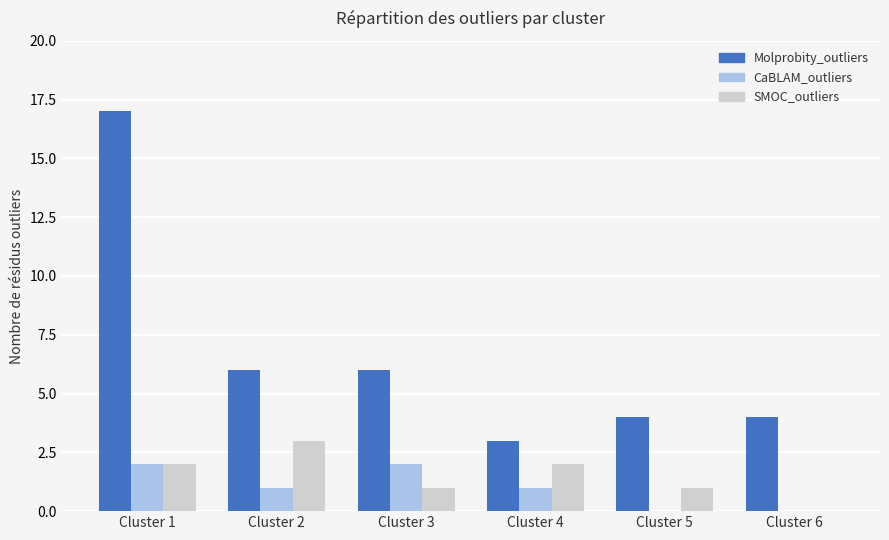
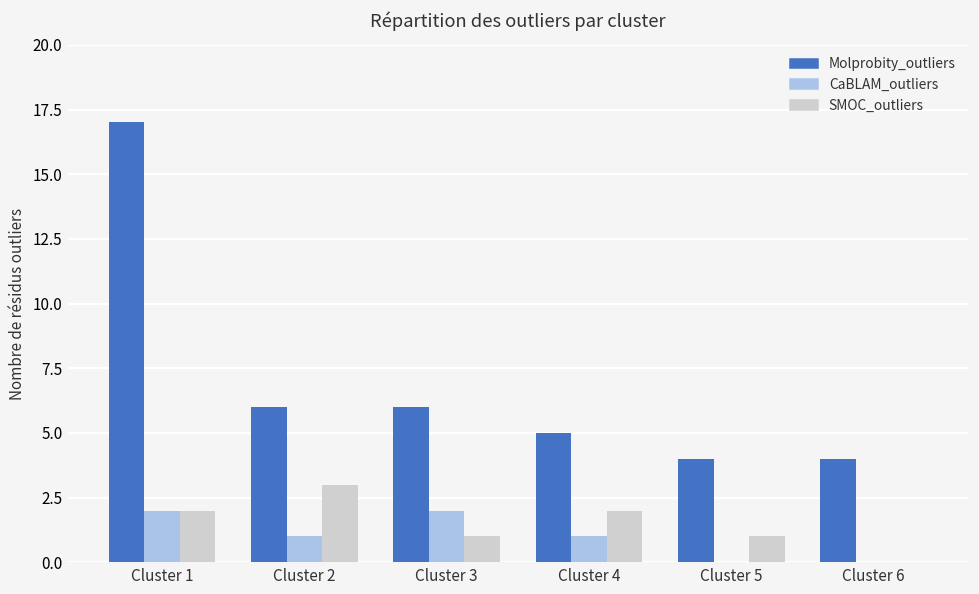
Molprobity_outliers, Cluster 4: 3 -> 5
